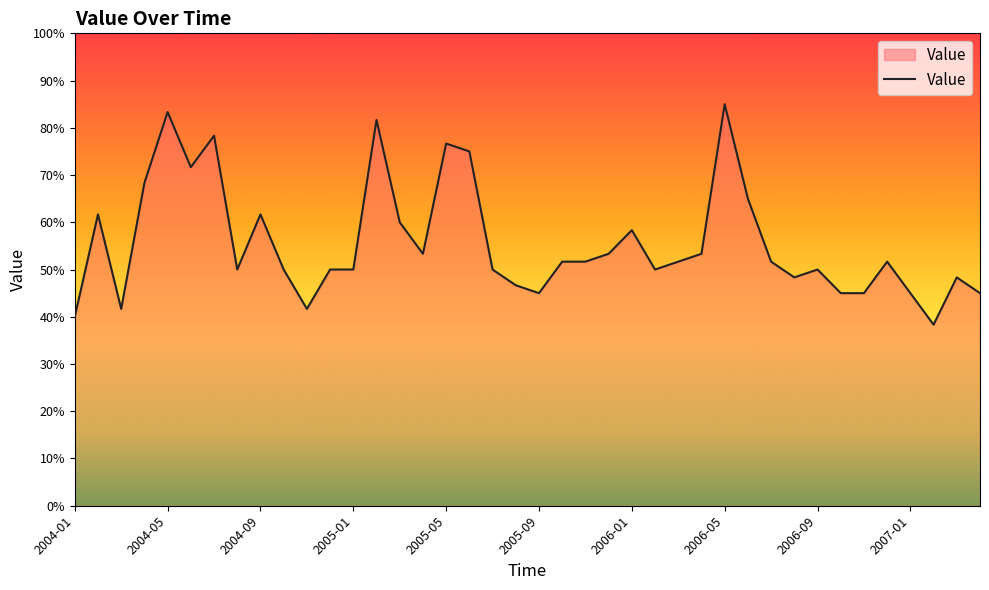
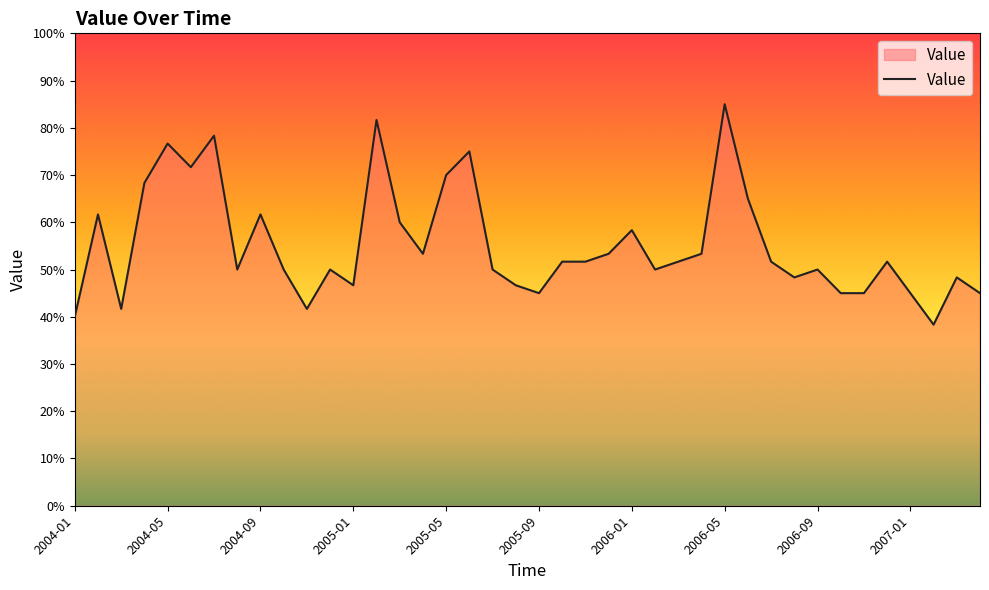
2004-05: 83% -> 77%
2005-01: 50% -> 47%
2005-05: 77% -> 70%
